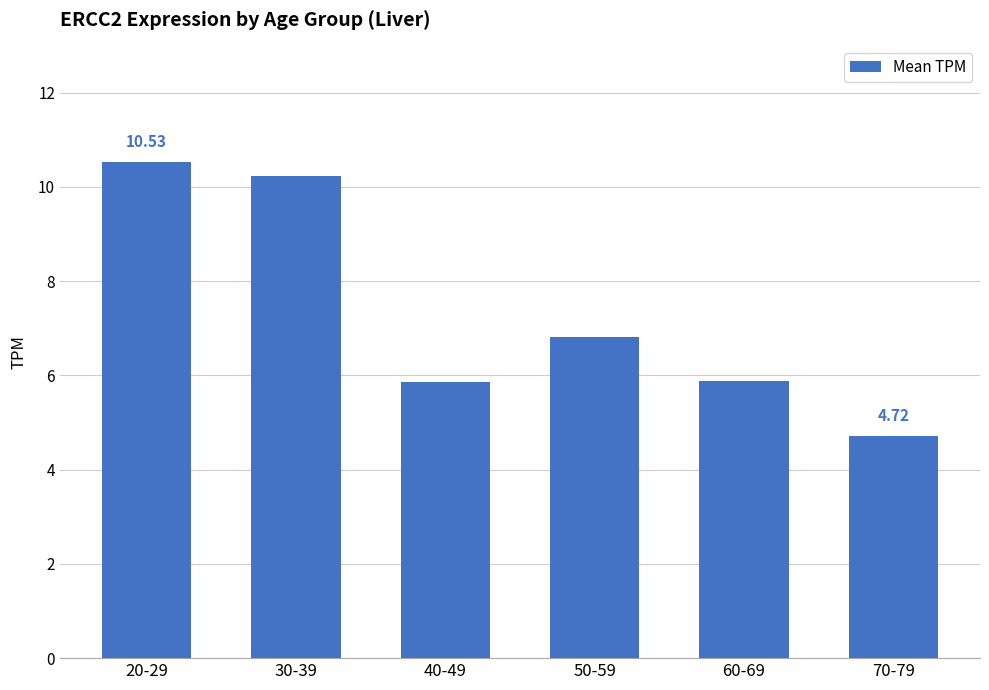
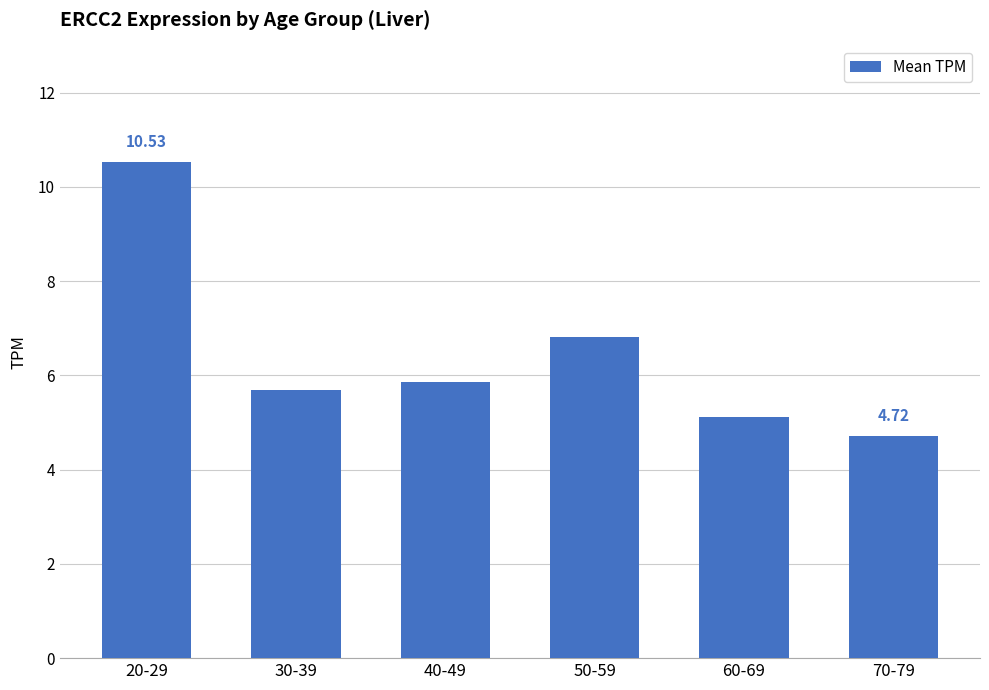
30-39: 10.2 -> 5.7
60-69: 5.9 -> 5.1
